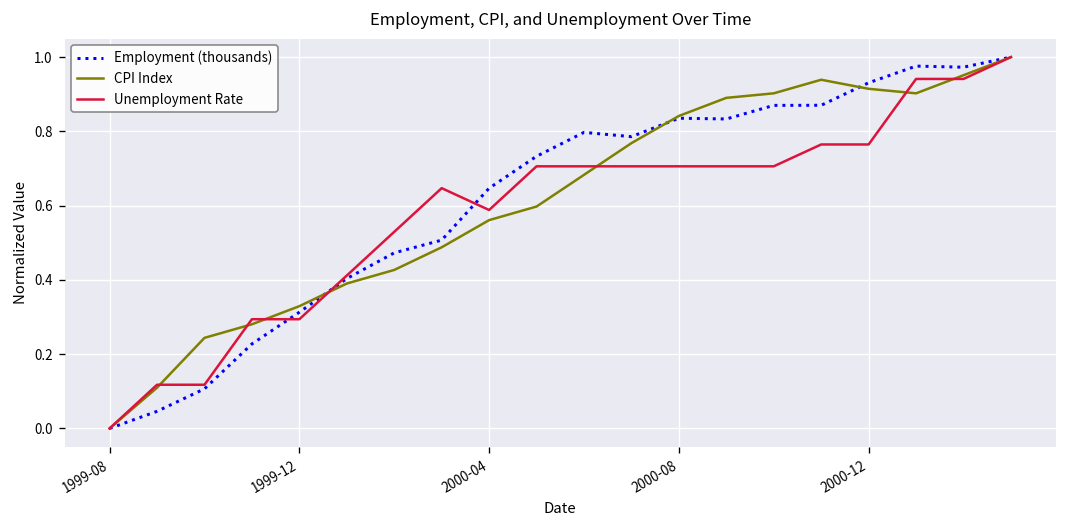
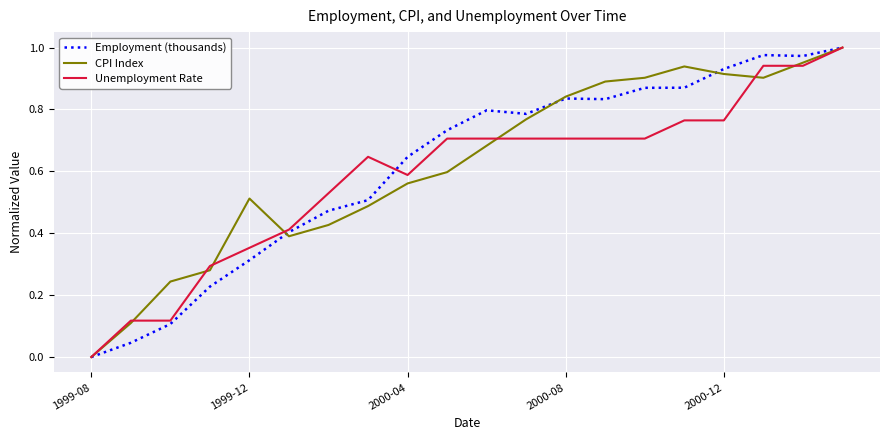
CPI Index, 1999-12: 0.33 -> 0.51
Unemployment Rate, 1999-12: 0.29 -> 0.35
